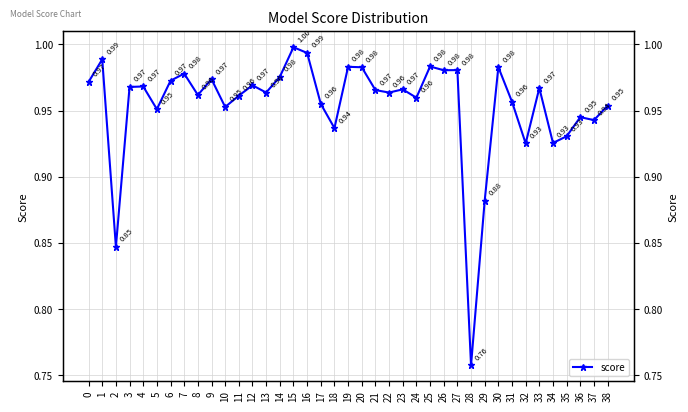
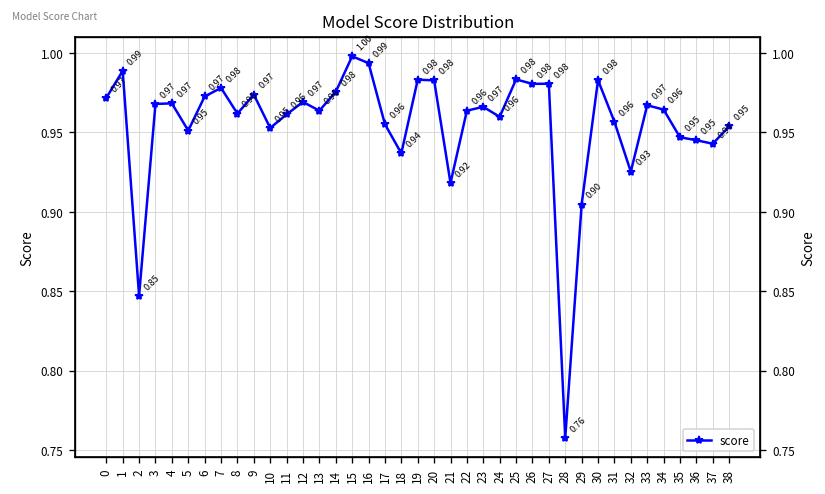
21: 0.97 -> 0.92
29: 0.88 -> 0.90
34: 0.93 -> 0.96
35: 0.93 -> 0.95
